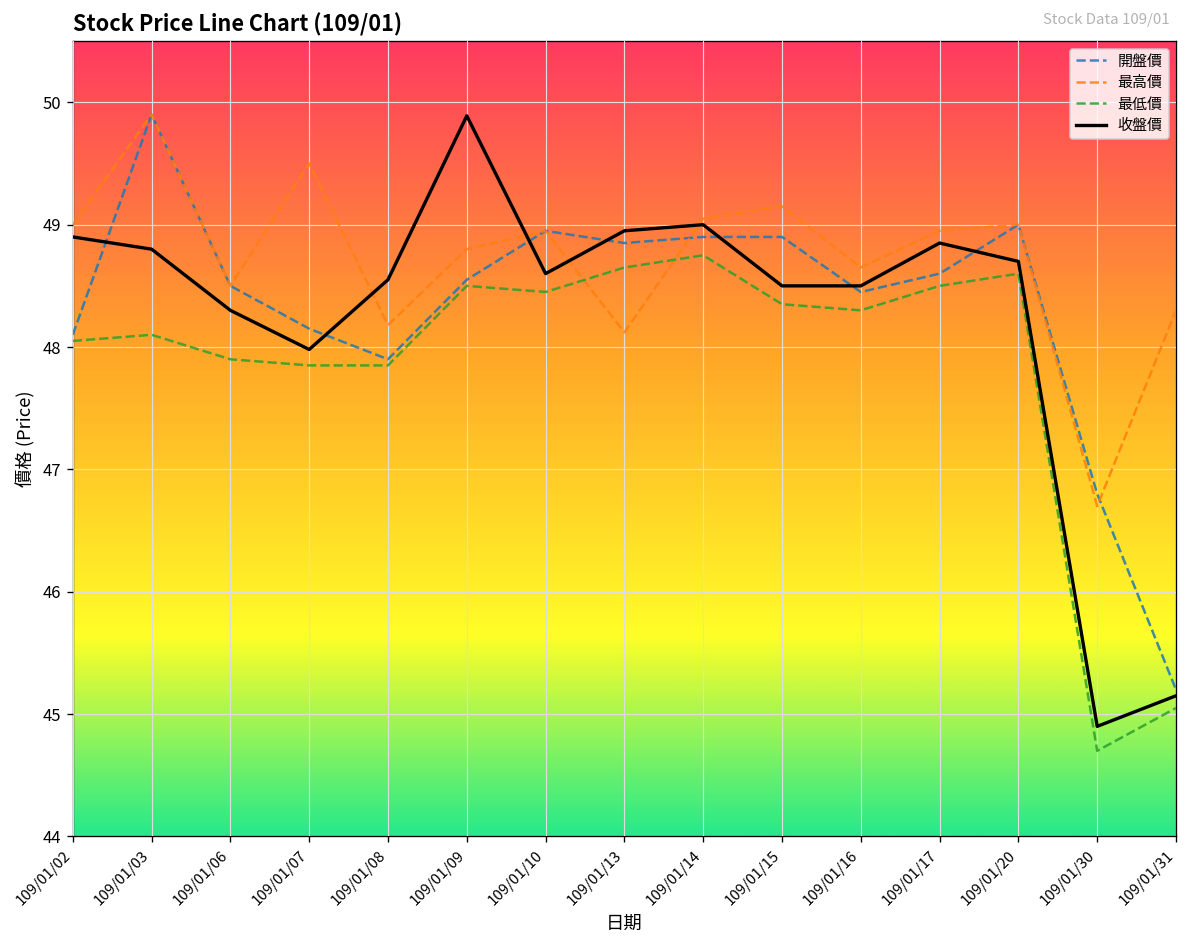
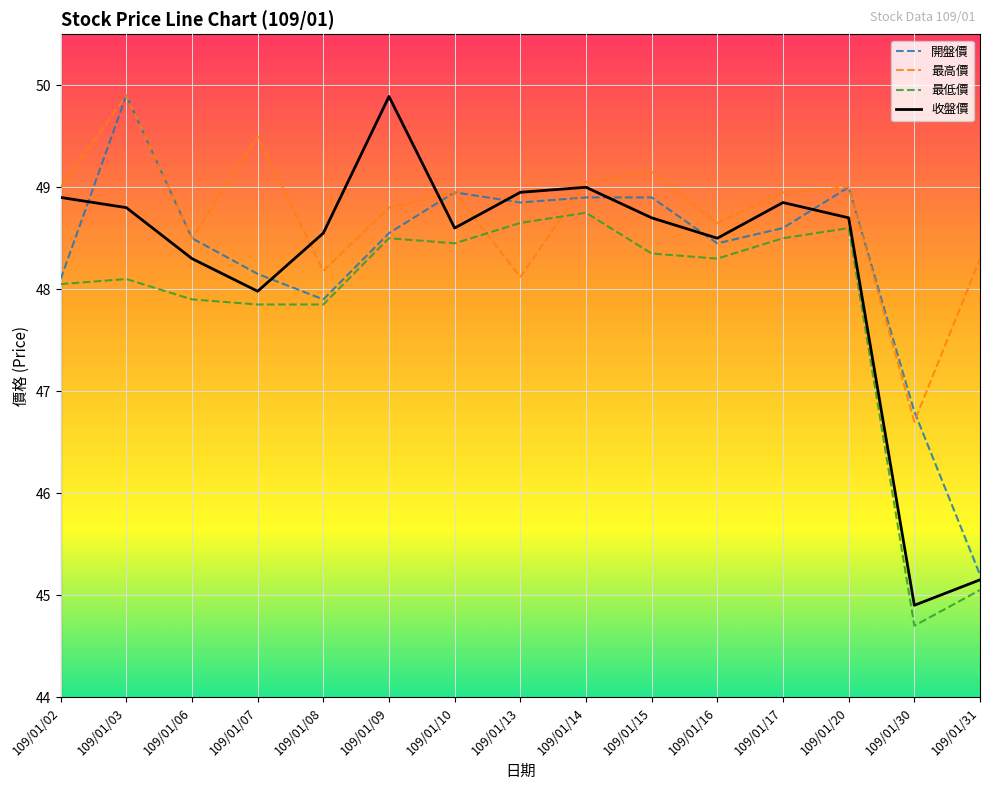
收盤價, 109/01/15: 48.5 -> 48.7
